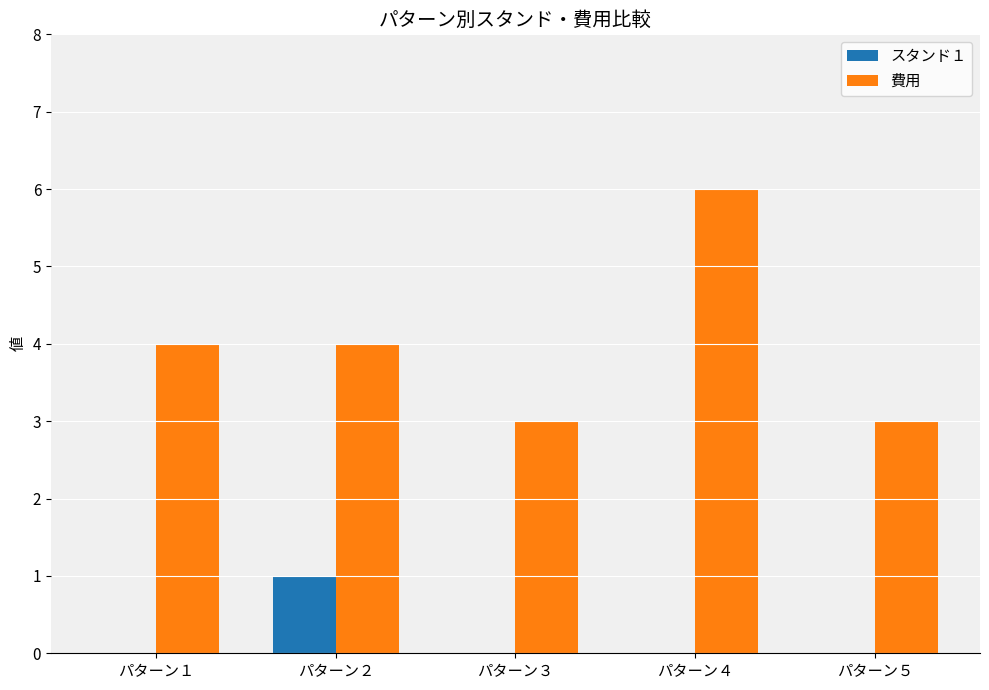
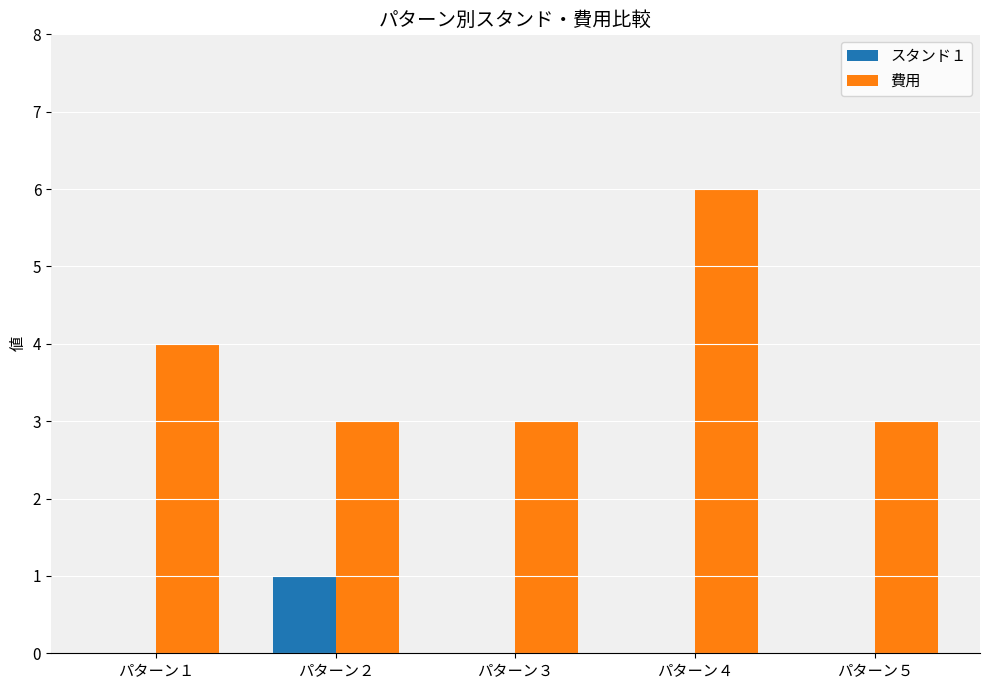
費用, パターン２: 4 -> 3
